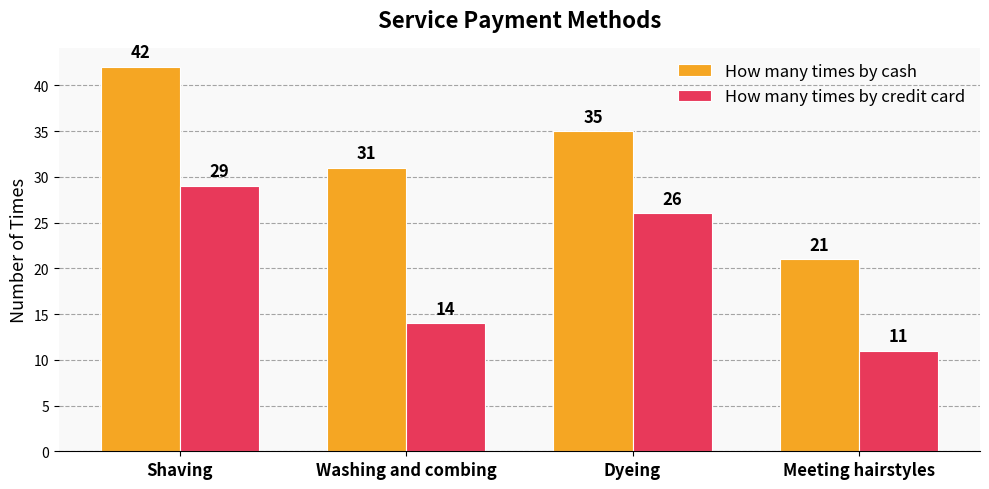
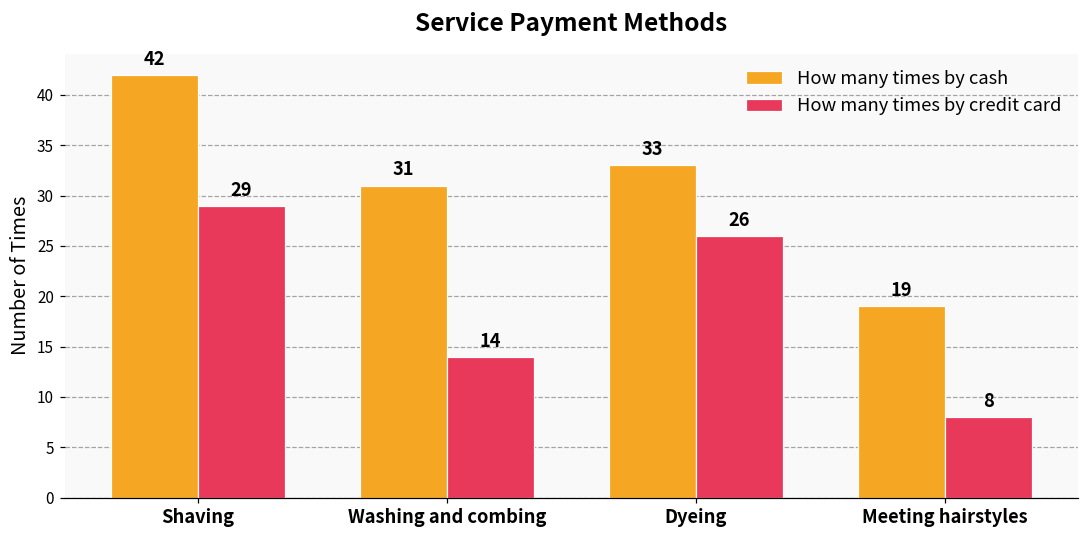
How many times by cash, Dyeing: 35 -> 33
How many times by cash, Meeting hairstyles: 21 -> 19
How many times by credit card, Meeting hairstyles: 11 -> 8
